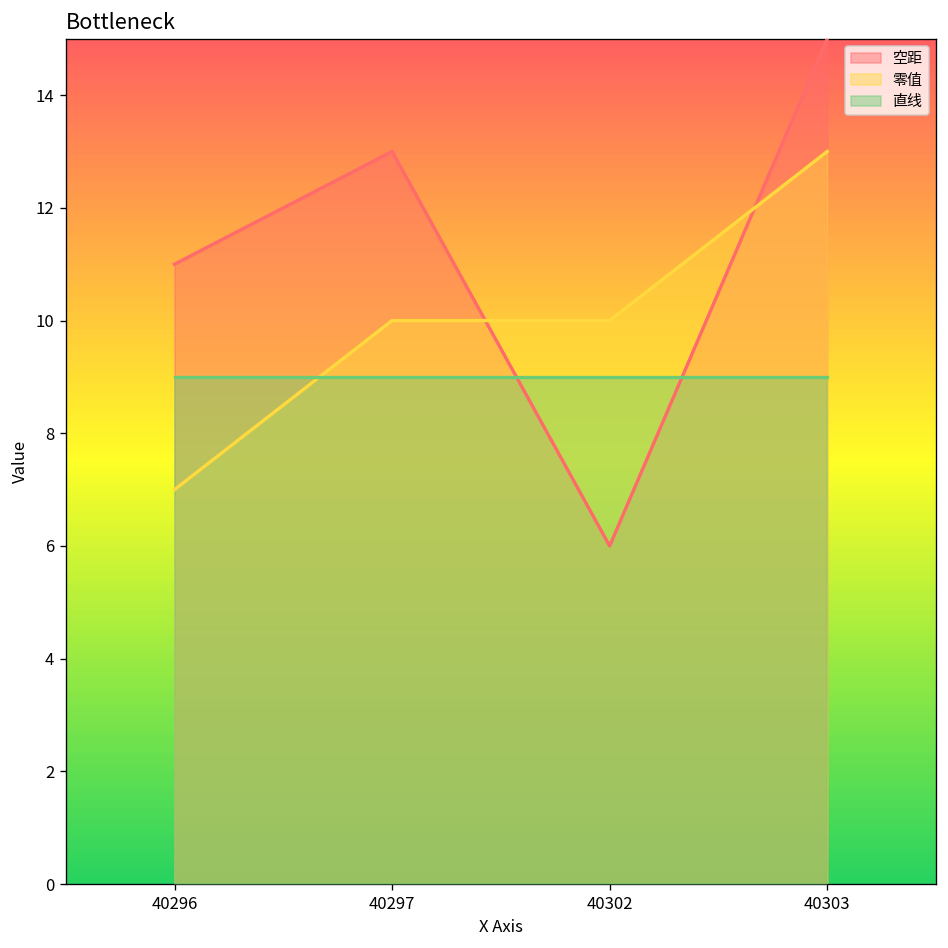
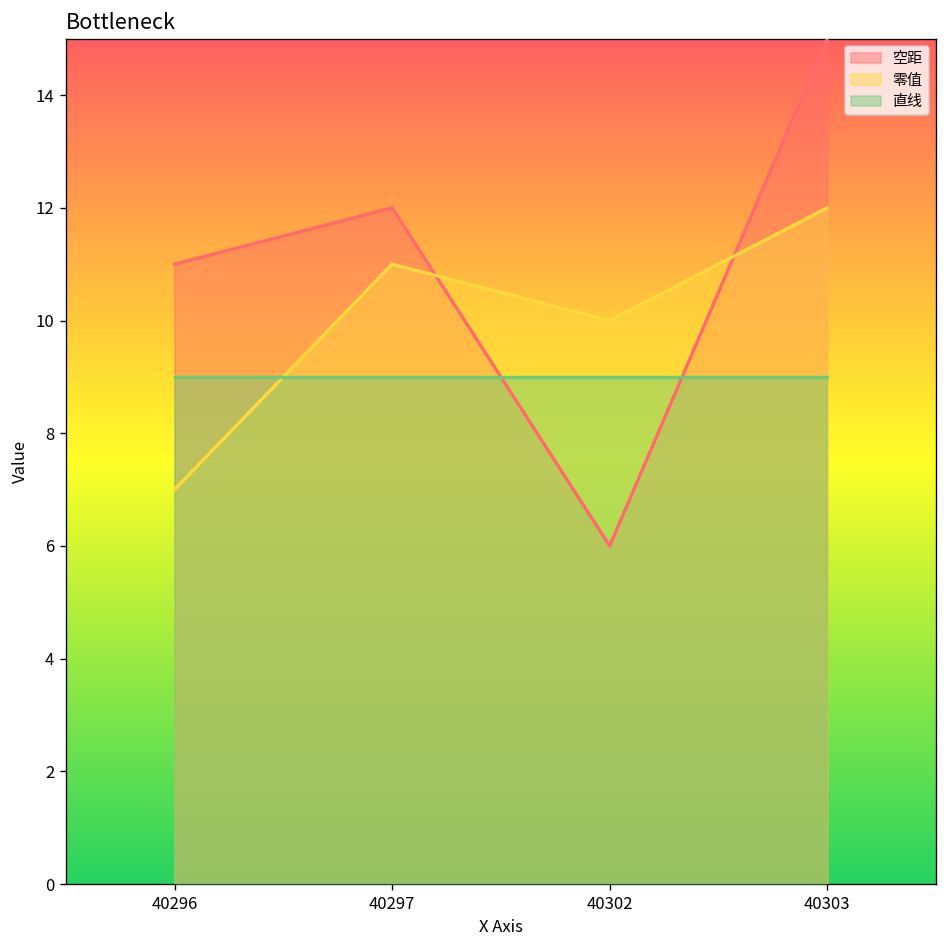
空距, 40297: 13 -> 12
零值, 40297: 10 -> 11
零值, 40303: 13 -> 12
